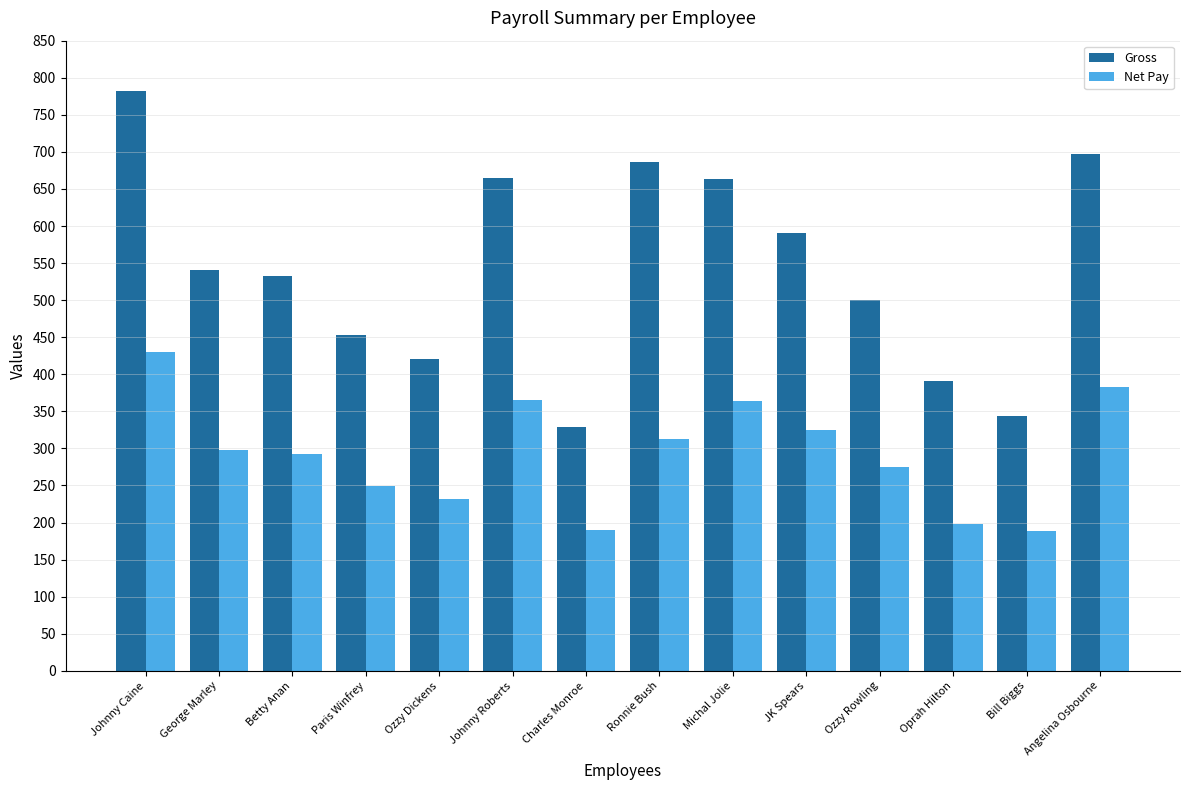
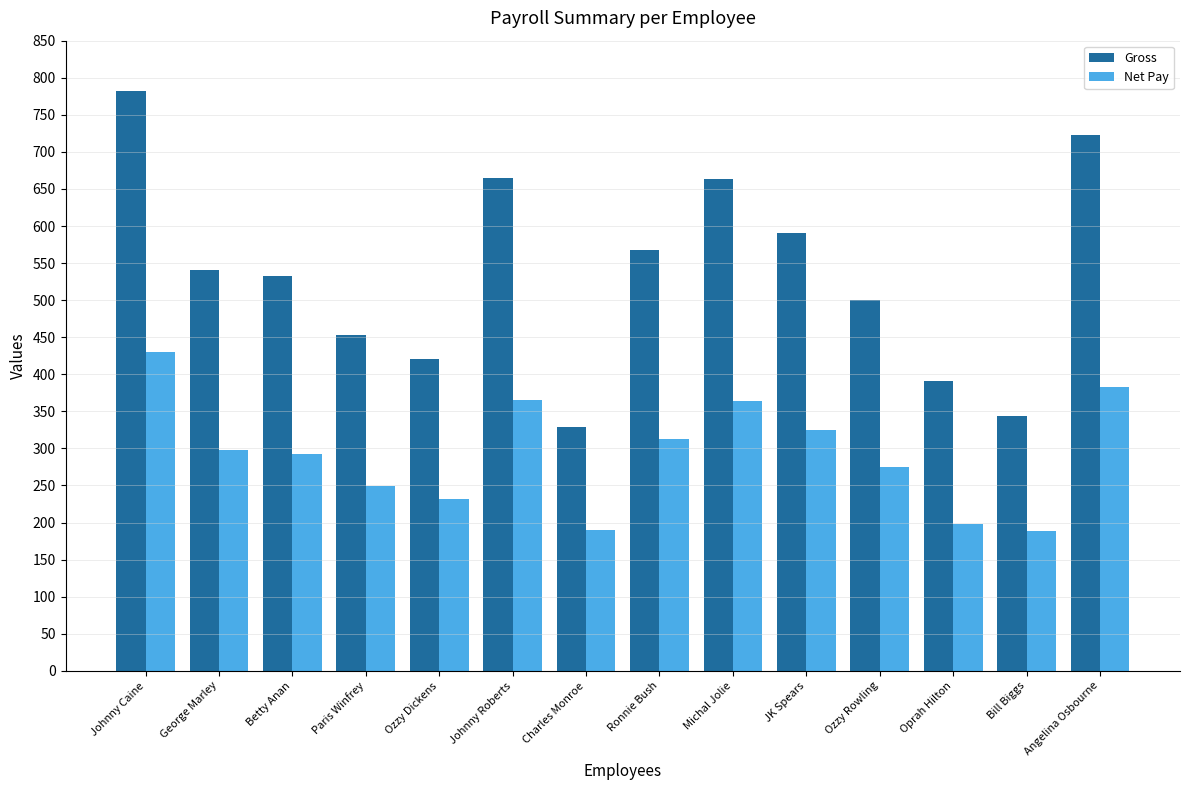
Gross, Ronnie Bush: 690 -> 570
Gross, Angelina Osbourne: 700 -> 720
